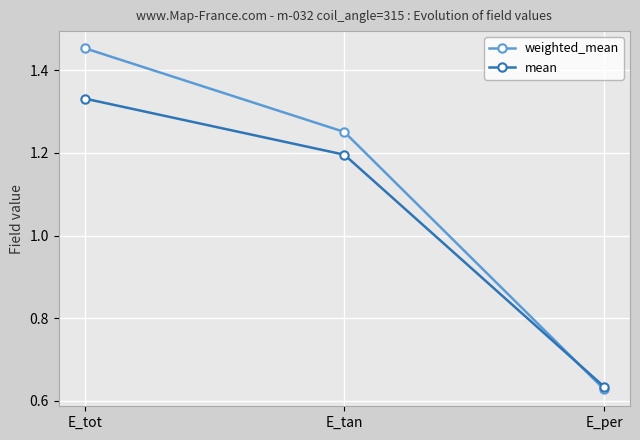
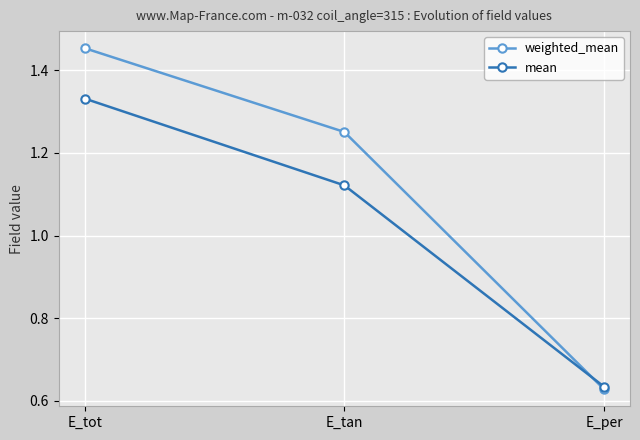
mean, E_tan: 1.20 -> 1.12
